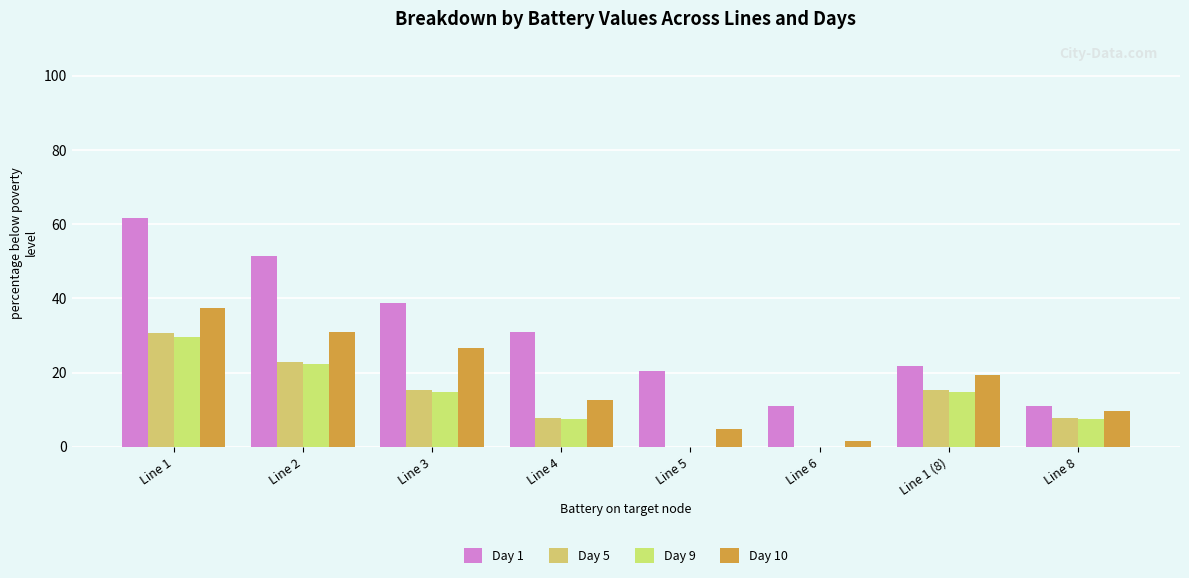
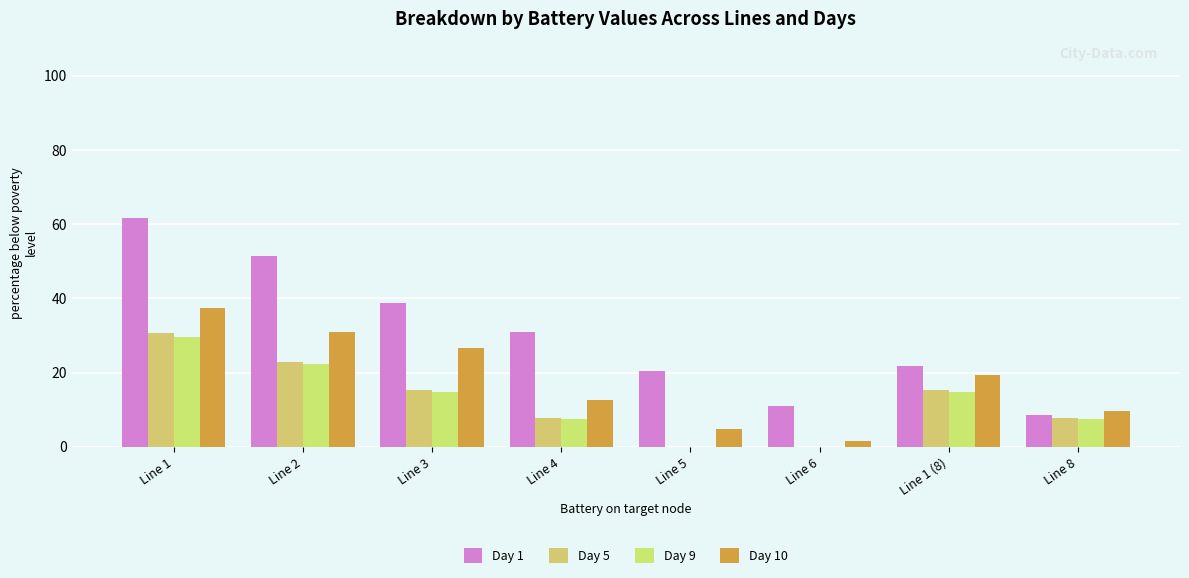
Day 1, Line 8: 11 -> 9
